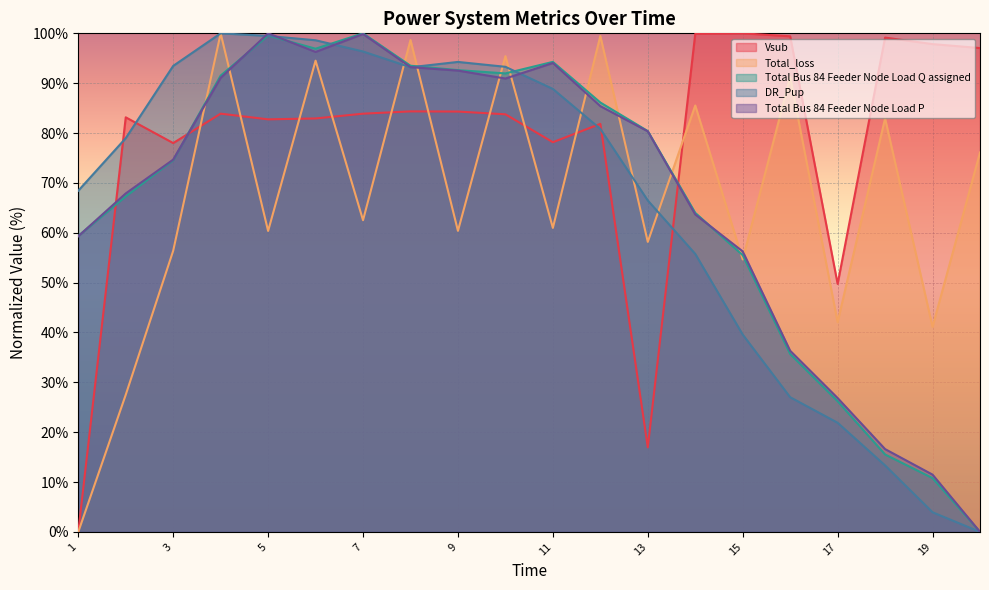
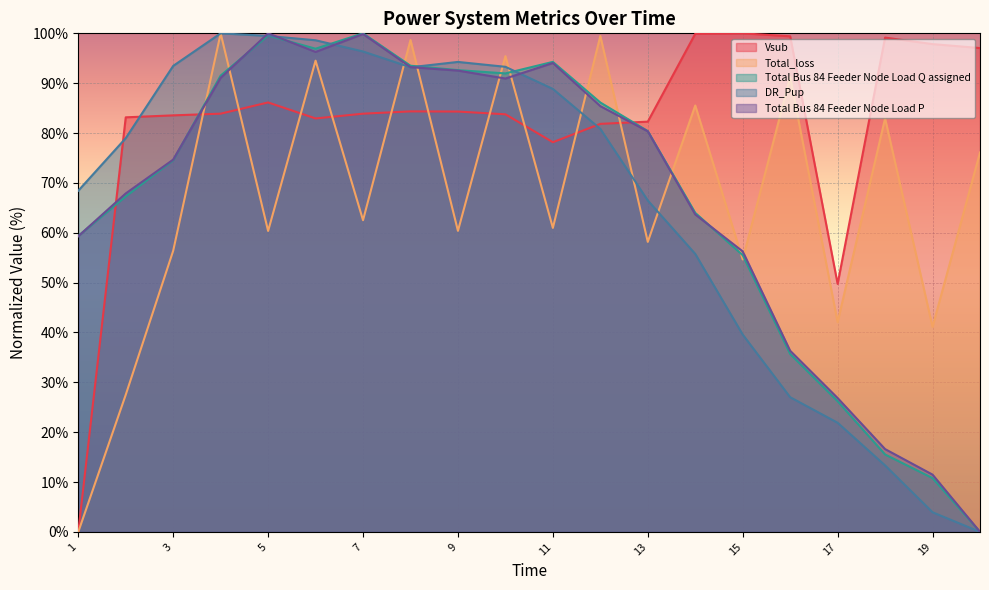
Vsub, 3: 78% -> 84%
Vsub, 5: 83% -> 86%
Vsub, 13: 17% -> 82%
